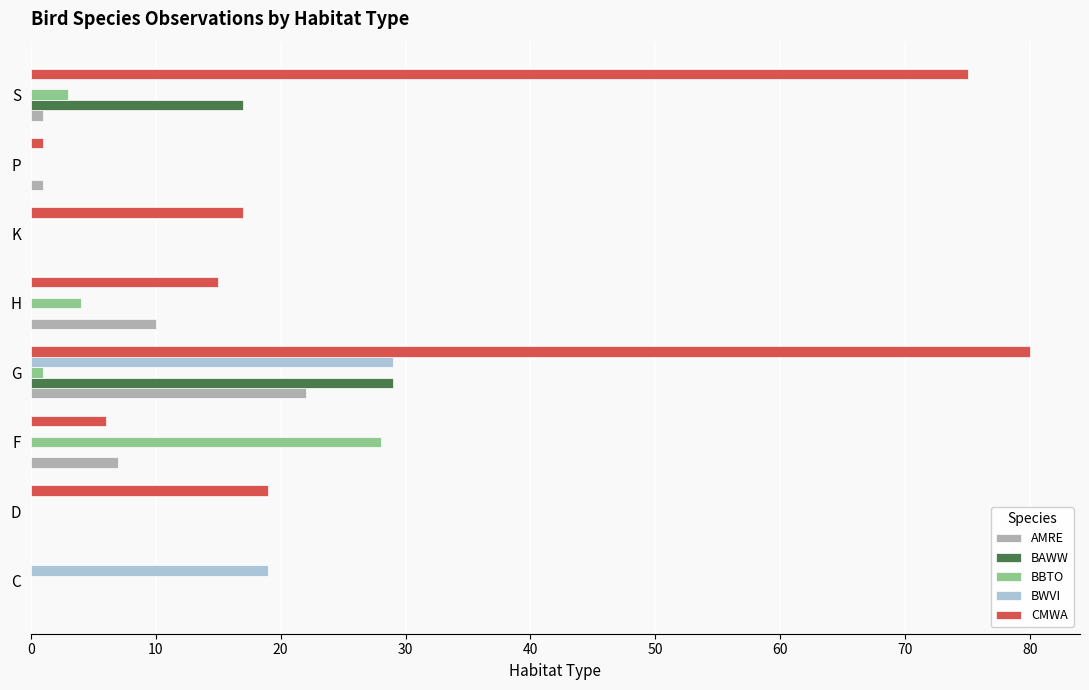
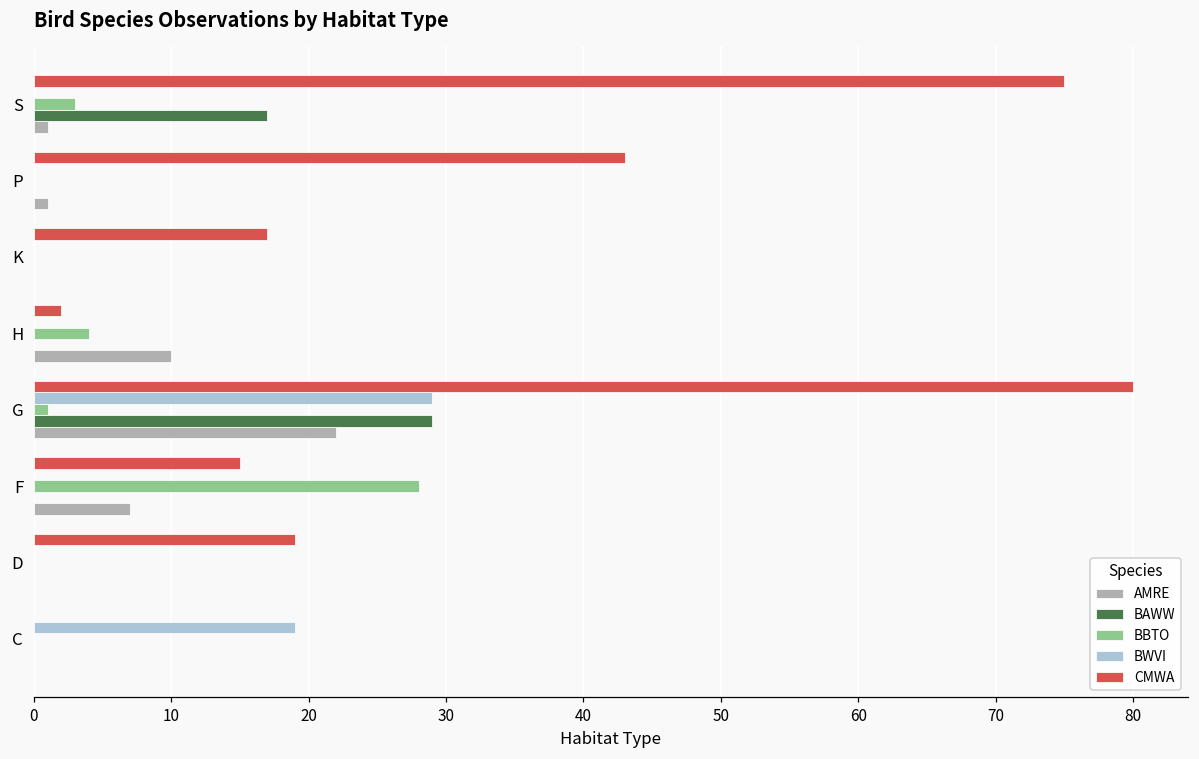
CMWA, P: 1 -> 43
CMWA, H: 15 -> 2
CMWA, F: 6 -> 15
